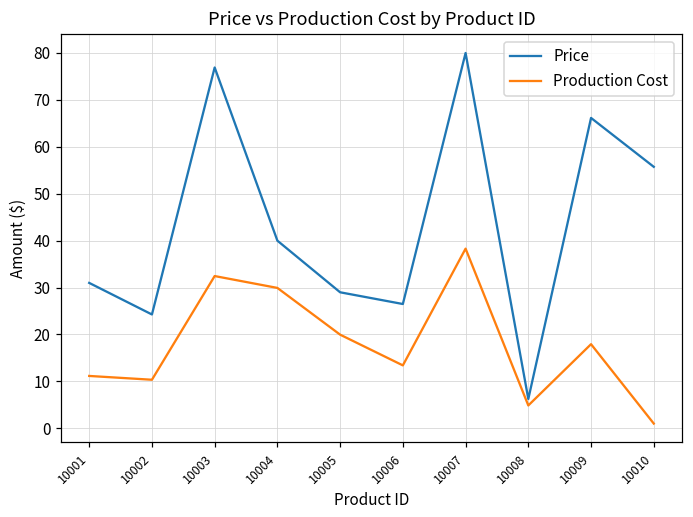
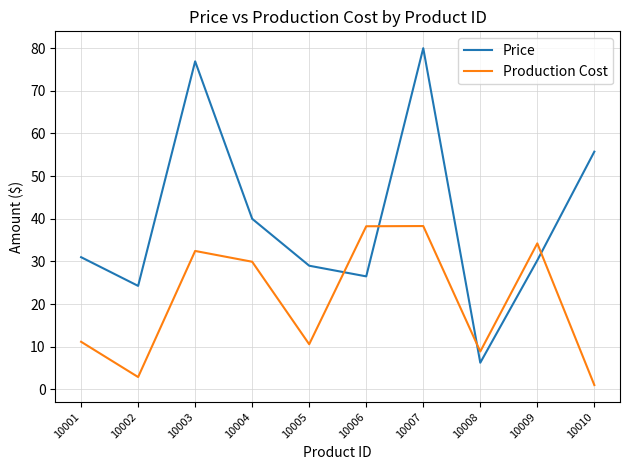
Production Cost, 10002: 10 -> 3
Production Cost, 10005: 20 -> 11
Production Cost, 10006: 13 -> 38
Production Cost, 10008: 5 -> 9
Price, 10009: 66 -> 30
Production Cost, 10009: 18 -> 34
